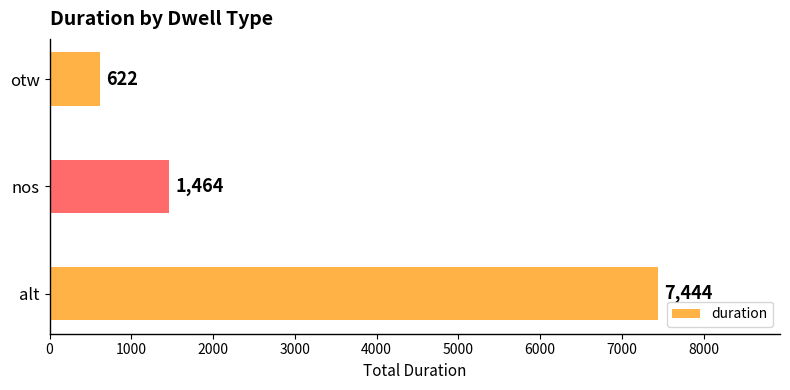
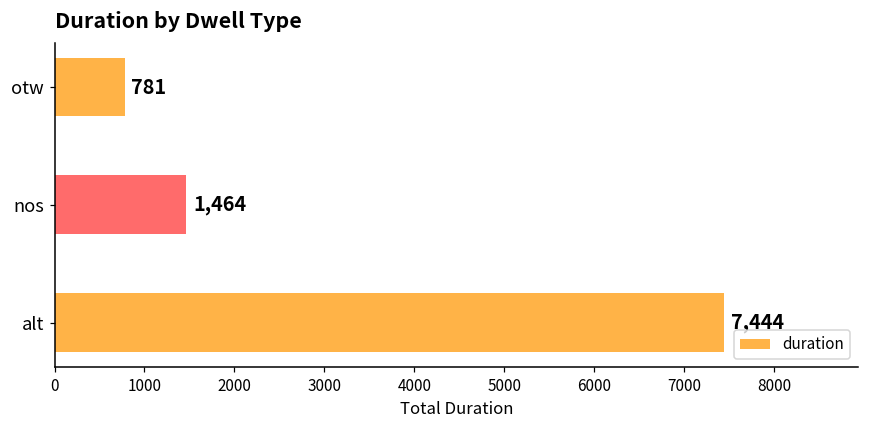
otw: 622 -> 781
